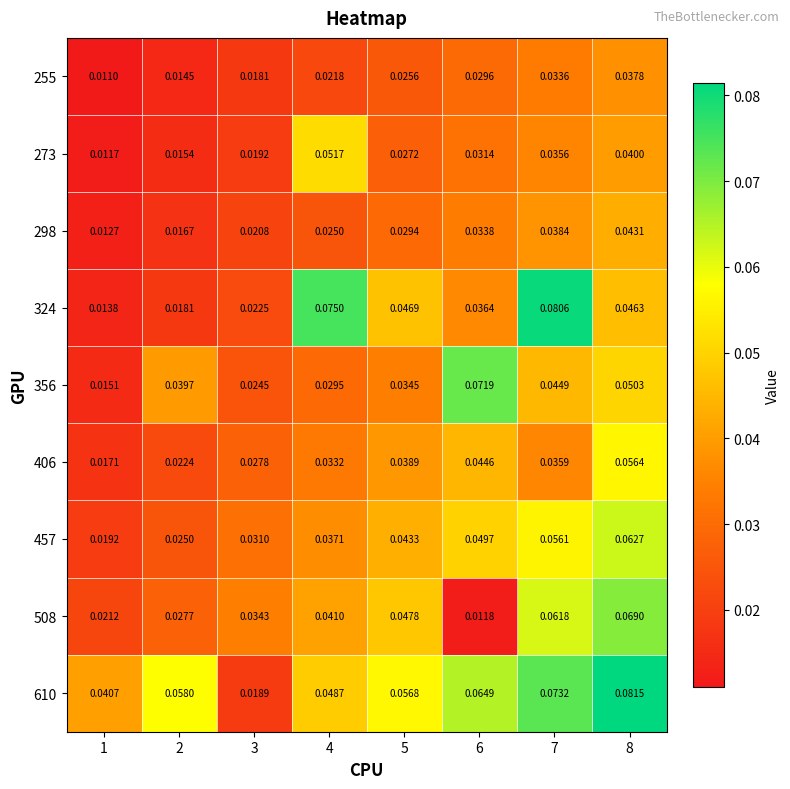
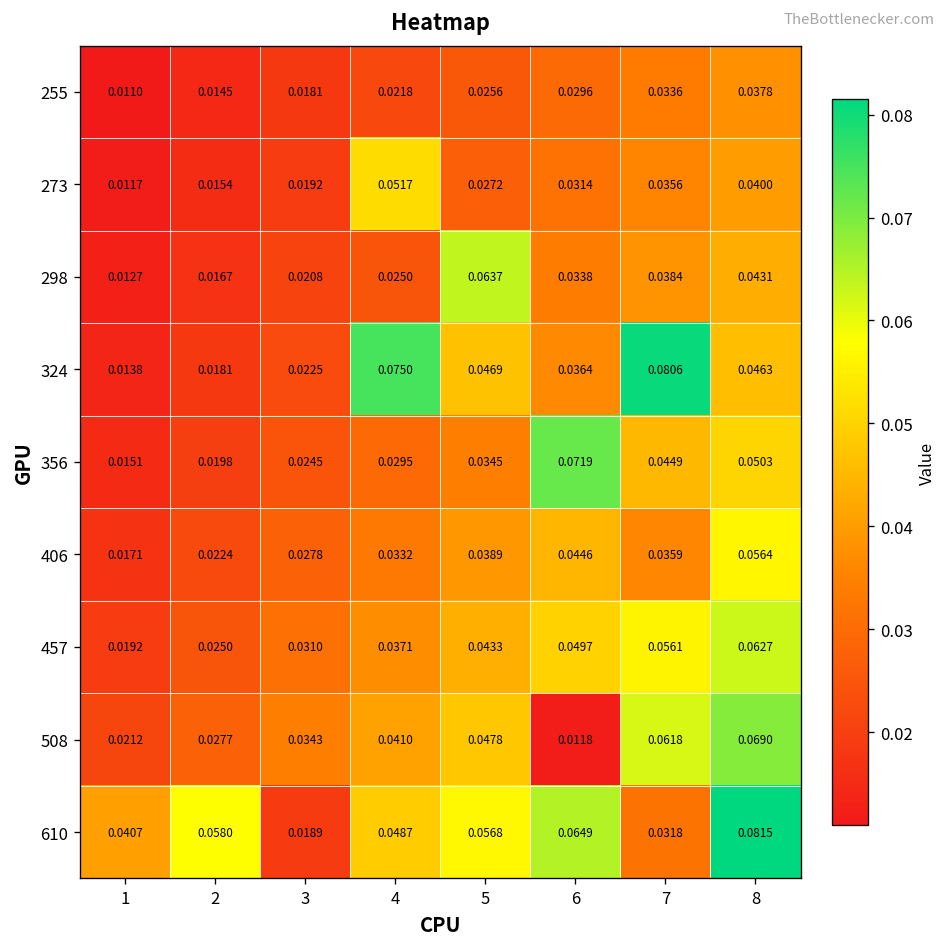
298, 5: 0.0294 -> 0.0637
356, 2: 0.0397 -> 0.0198
610, 7: 0.0732 -> 0.0318
